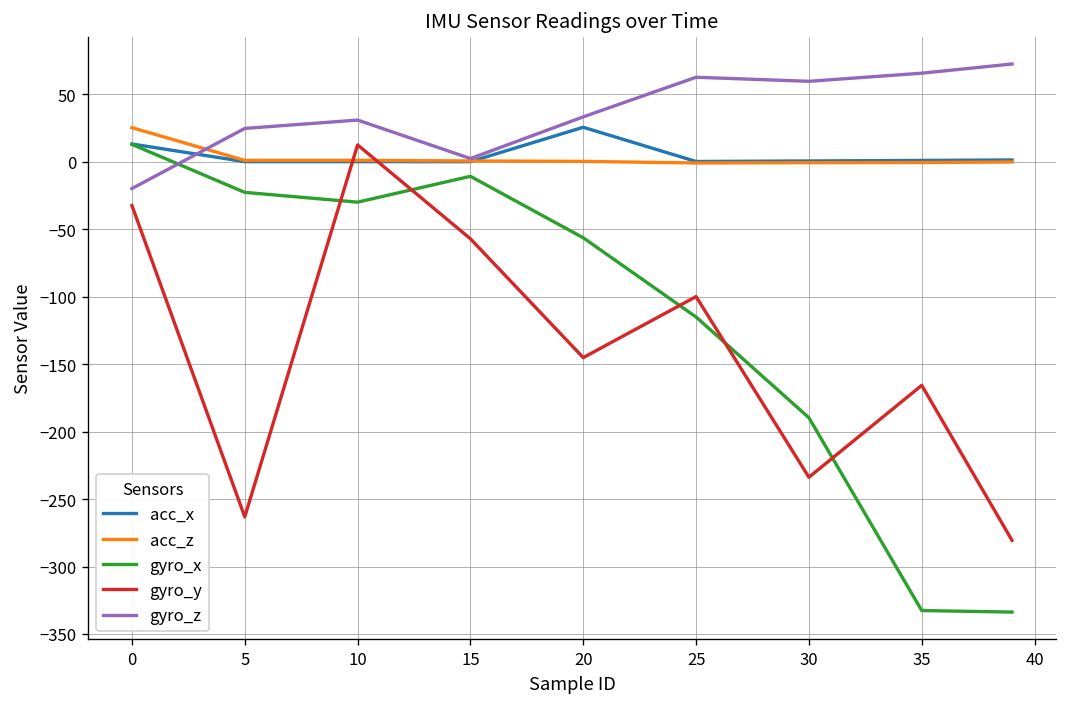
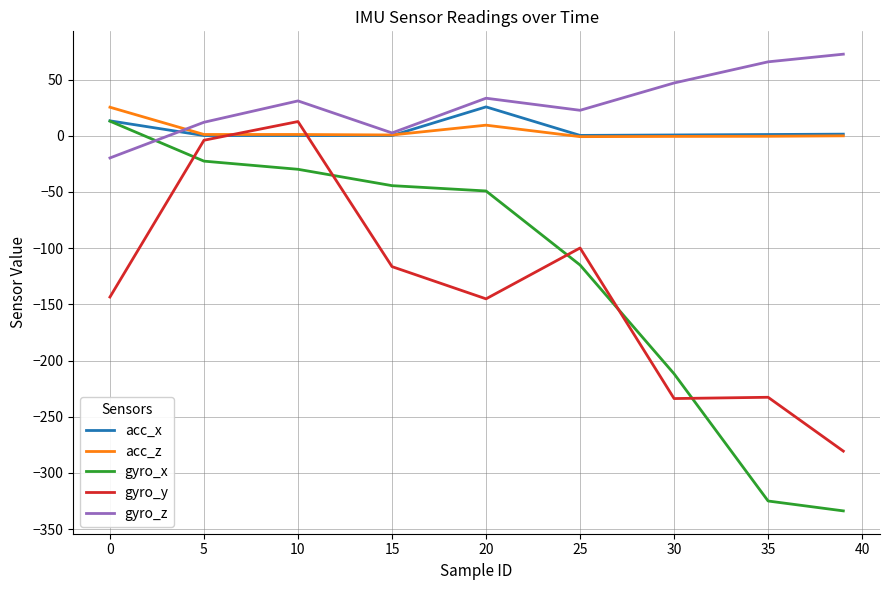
gyro_y, 0: -32 -> -143
gyro_y, 5: -263 -> -4
gyro_z, 5: 25 -> 12
gyro_x, 15: -11 -> -44
gyro_y, 15: -57 -> -116
acc_z, 20: 0 -> 9
gyro_x, 20: -56 -> -49
gyro_z, 25: 63 -> 23
gyro_x, 30: -190 -> -212
gyro_z, 30: 60 -> 47
gyro_x, 35: -333 -> -325
gyro_y, 35: -166 -> -233
